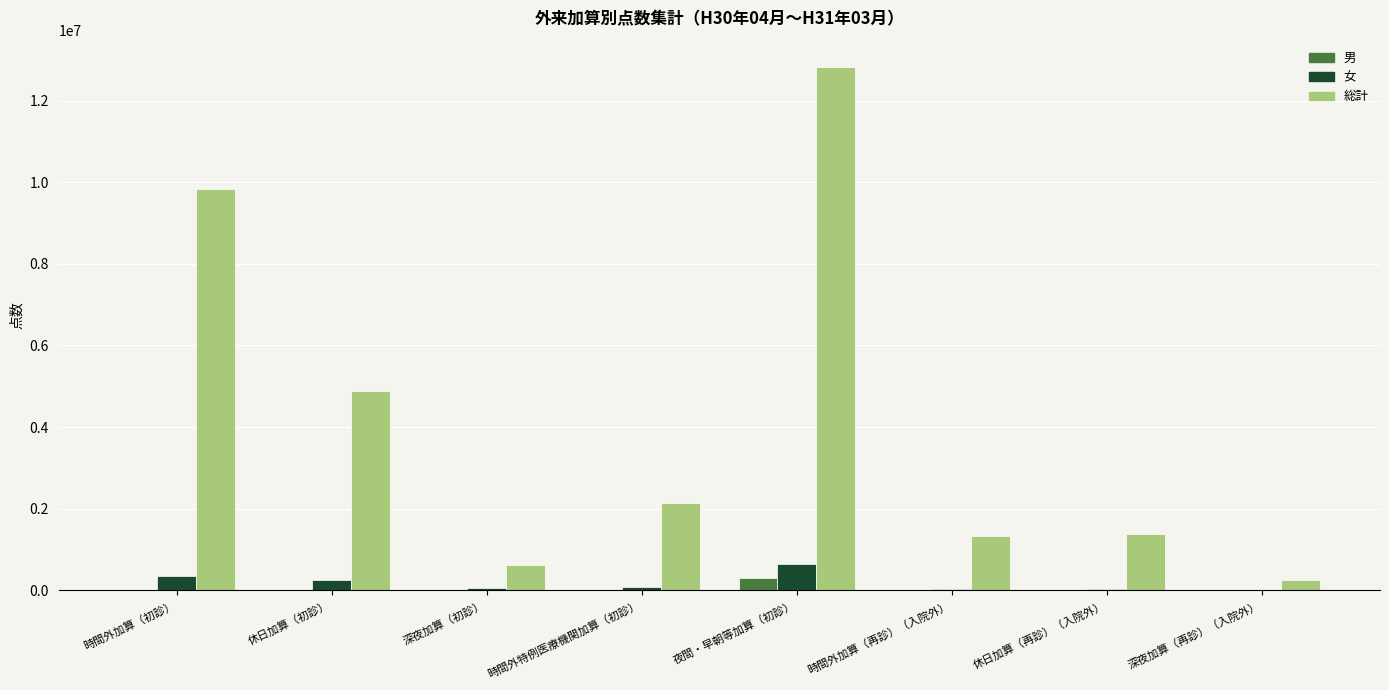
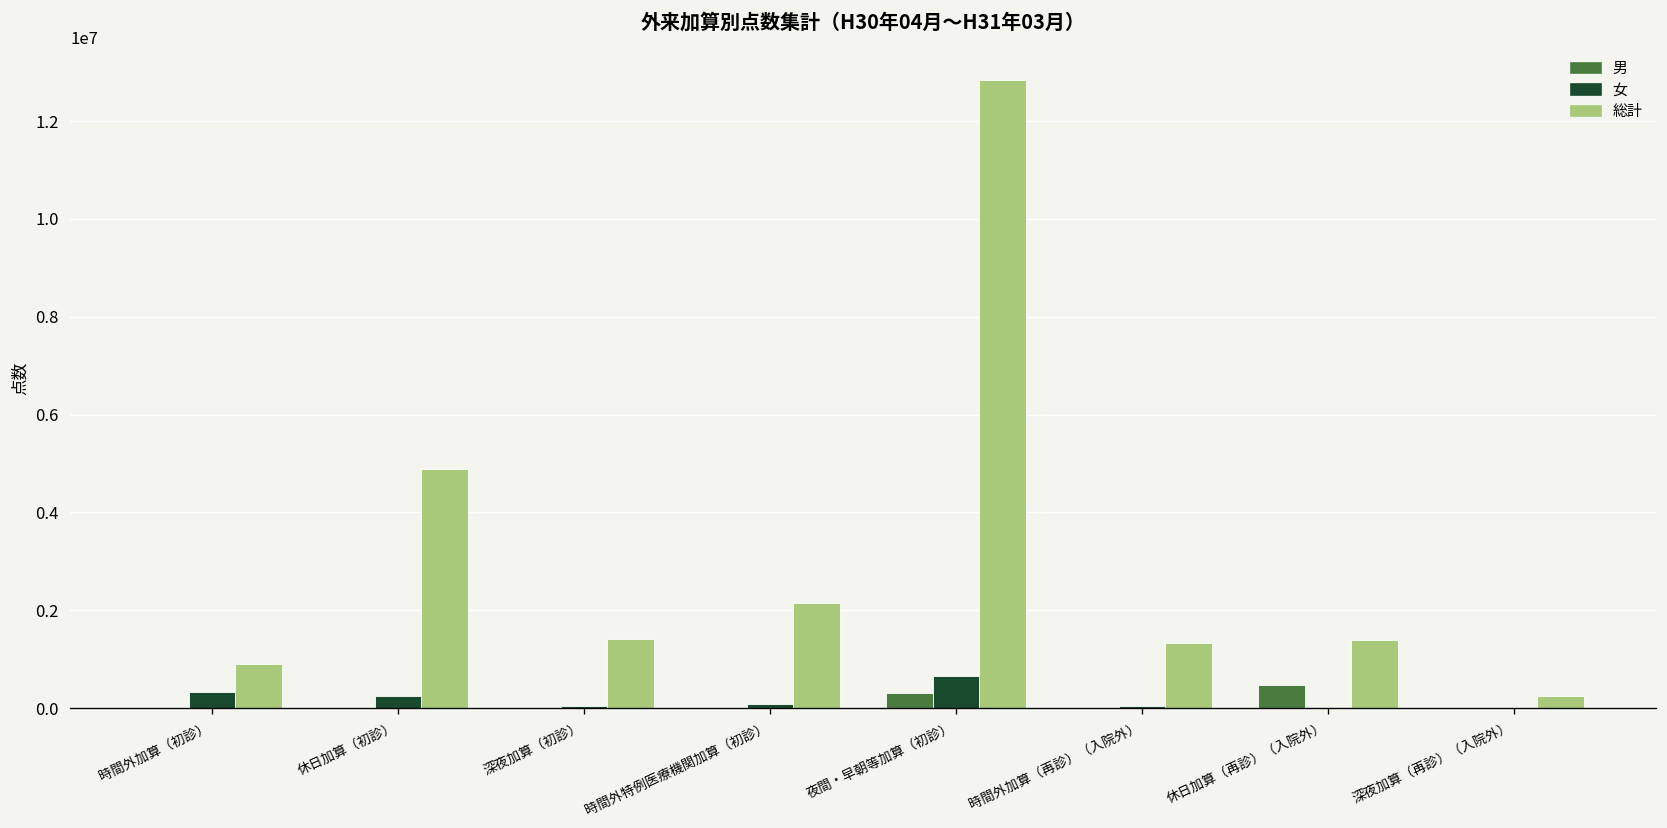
総計, 時間外加算（初診）: 9800000 -> 900000
総計, 深夜加算（初診）: 600000 -> 1400000
男, 休日加算（再診）（入院外）: 0 -> 500000
